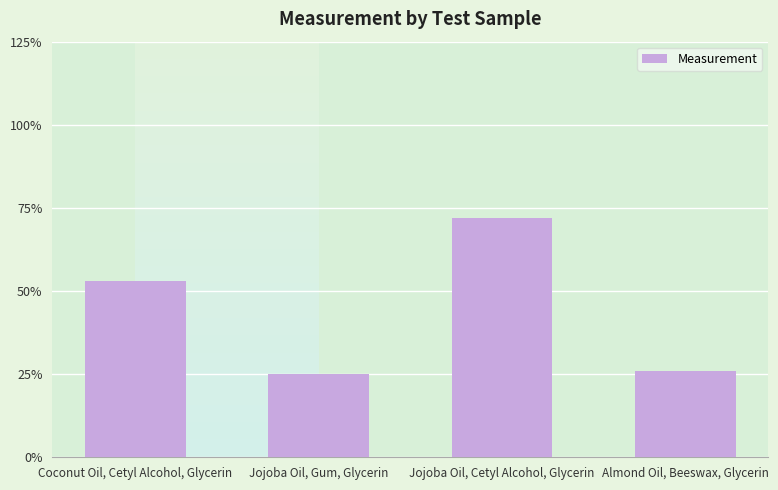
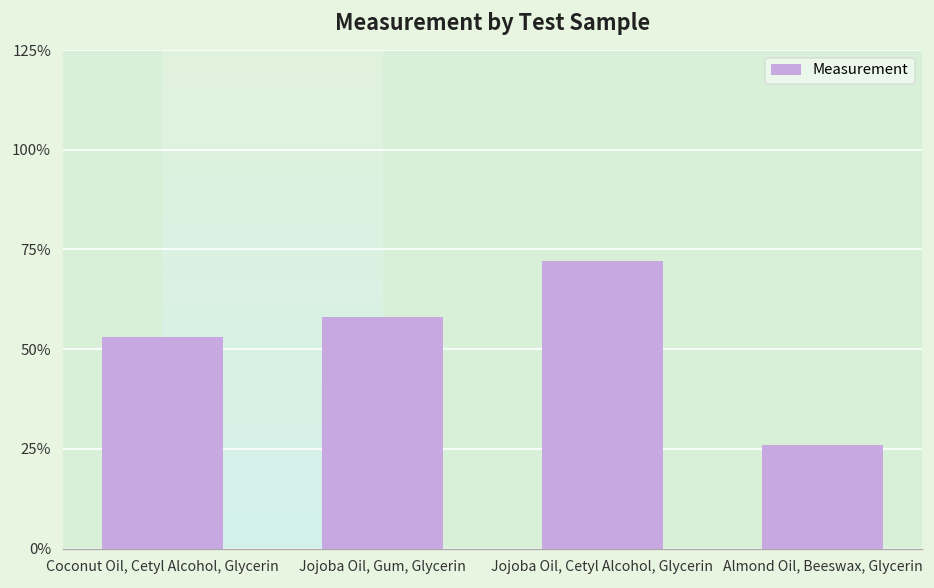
Jojoba Oil, Gum, Glycerin: 25% -> 58%
